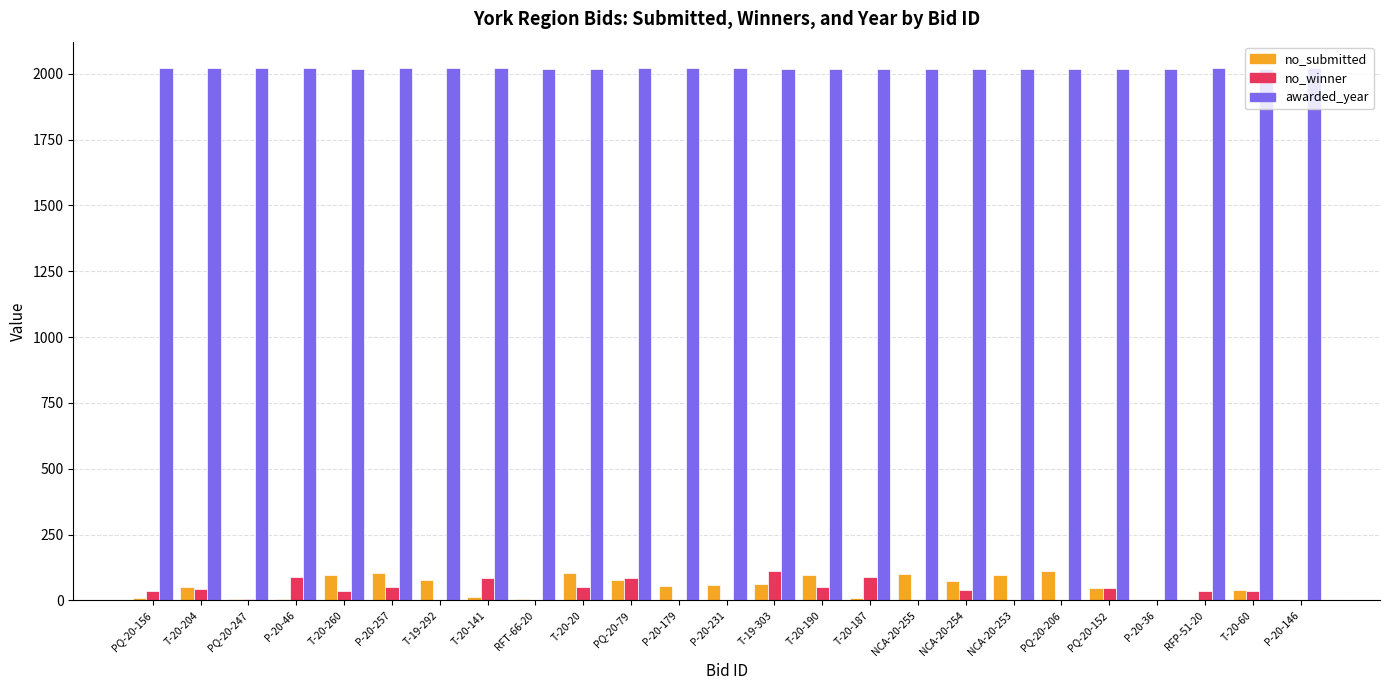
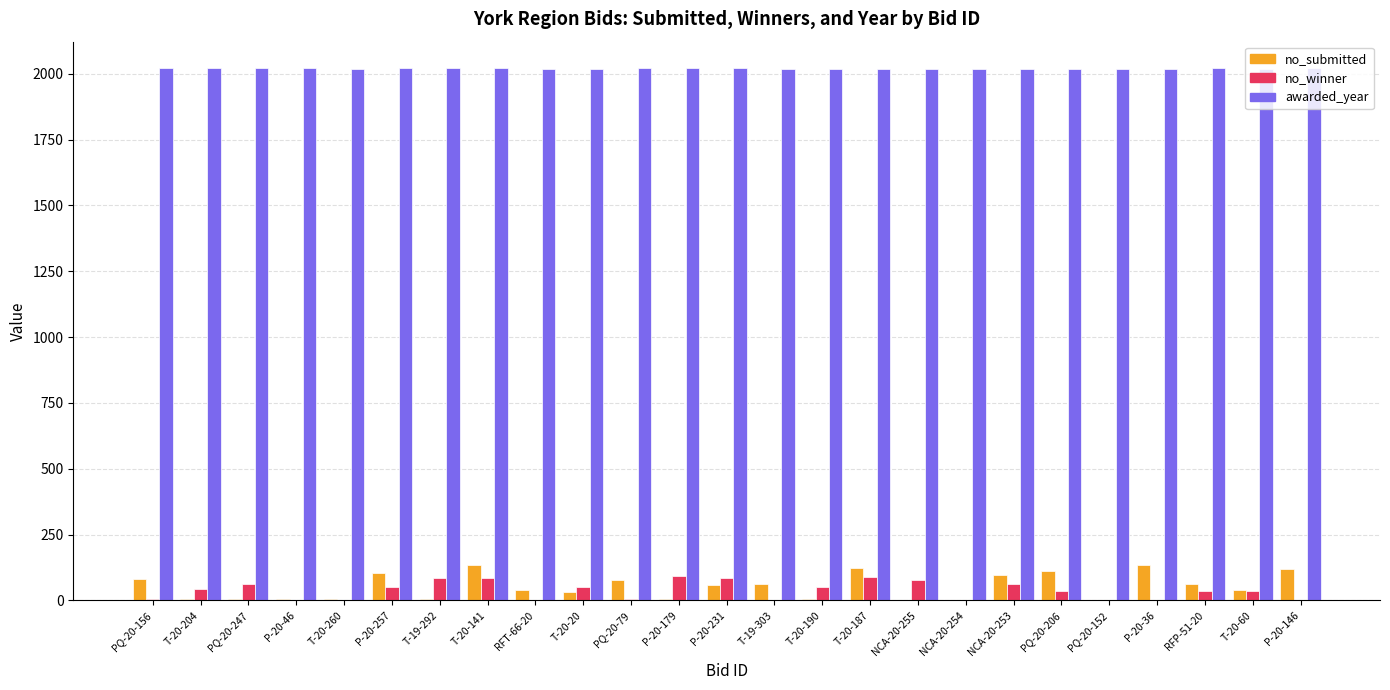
no_submitted, PQ-20-156: 10 -> 80
no_winner, PQ-20-156: 40 -> 10
no_submitted, T-20-204: 50 -> 0
no_winner, PQ-20-247: 0 -> 60
no_winner, P-20-46: 90 -> 0
no_submitted, T-20-260: 100 -> 0
no_winner, T-20-260: 40 -> 0
no_submitted, T-19-292: 80 -> 10
no_winner, T-19-292: 0 -> 90
no_submitted, T-20-141: 10 -> 130
no_submitted, RFT-66-20: 10 -> 40
no_submitted, T-20-20: 110 -> 30
no_winner, PQ-20-79: 90 -> 10
no_submitted, P-20-179: 60 -> 0
no_winner, P-20-179: 0 -> 90
no_winner, P-20-231: 0 -> 90
no_winner, T-19-303: 110 -> 0
no_submitted, T-20-190: 100 -> 0
no_submitted, T-20-187: 10 -> 120
no_submitted, NCA-20-255: 100 -> 0
no_winner, NCA-20-255: 0 -> 80
no_submitted, NCA-20-254: 80 -> 0
no_winner, NCA-20-254: 40 -> 0
no_winner, NCA-20-253: 0 -> 60
no_winner, PQ-20-206: 0 -> 40
no_submitted, PQ-20-152: 50 -> 0
no_winner, PQ-20-152: 50 -> 0
no_submitted, P-20-36: 0 -> 140
no_submitted, RFP-51-20: 0 -> 60
no_submitted, P-20-146: 0 -> 120
